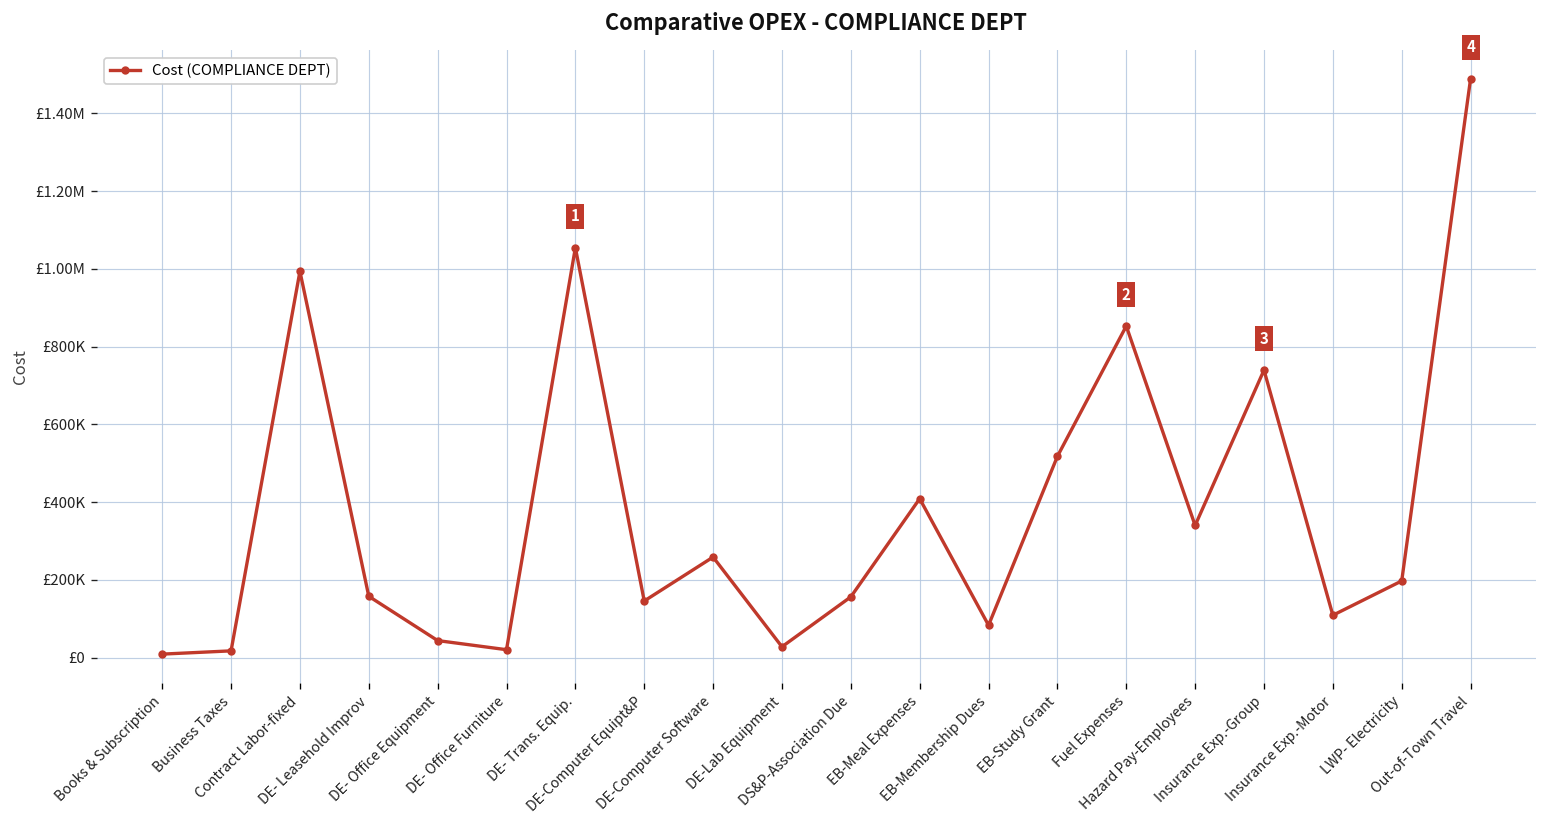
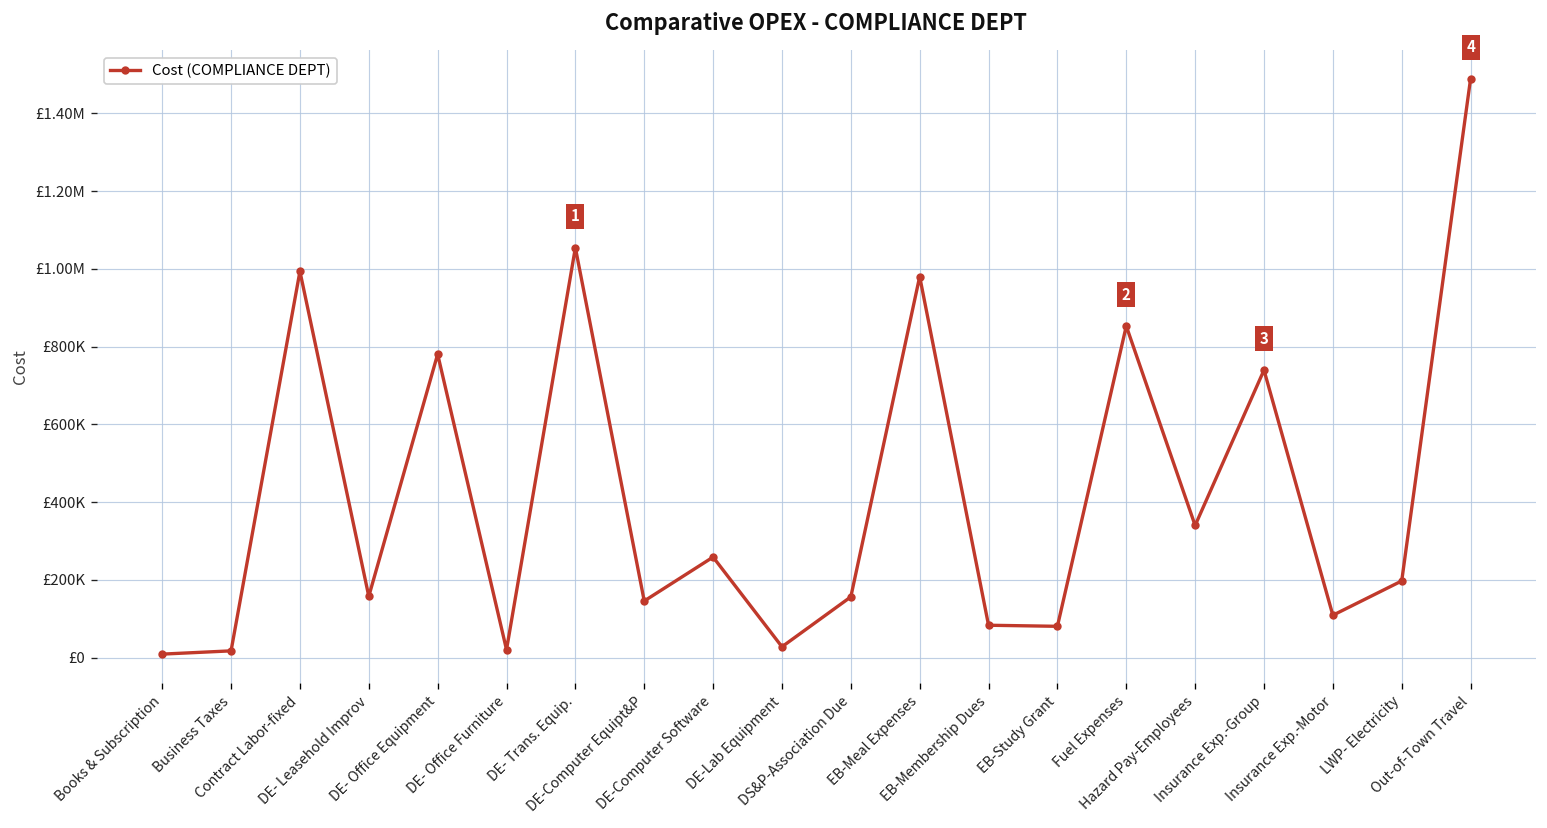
DE- Office Equipment: £40000 -> £780000
EB-Meal Expenses: £410000 -> £980000
EB-Study Grant: £520000 -> £80000
